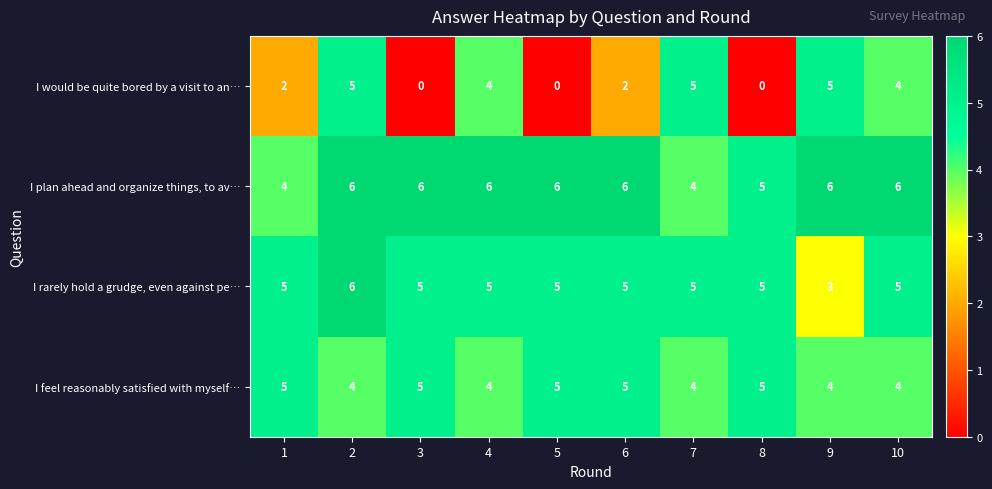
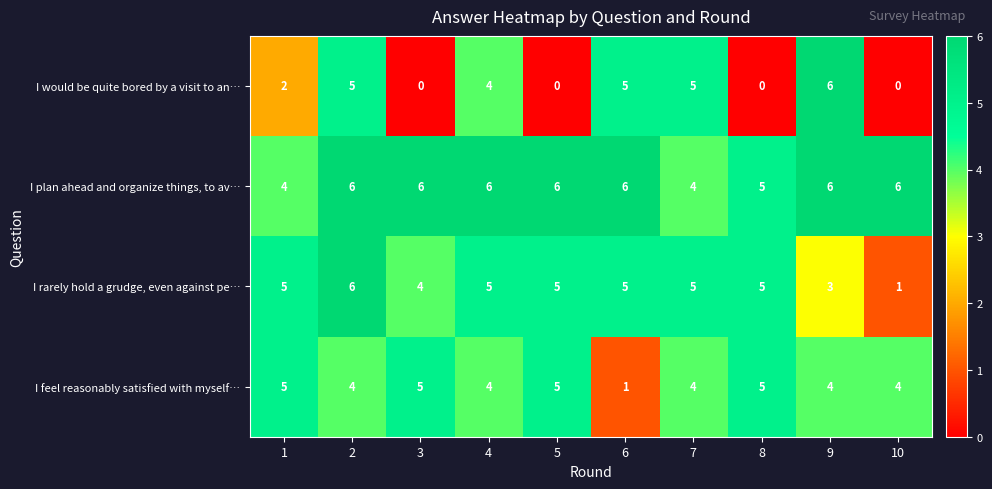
I would be quite bored by a visit to an…, 6: 2 -> 5
I would be quite bored by a visit to an…, 9: 5 -> 6
I would be quite bored by a visit to an…, 10: 4 -> 0
I rarely hold a grudge, even against pe…, 3: 5 -> 4
I rarely hold a grudge, even against pe…, 10: 5 -> 1
I feel reasonably satisfied with myself…, 6: 5 -> 1
